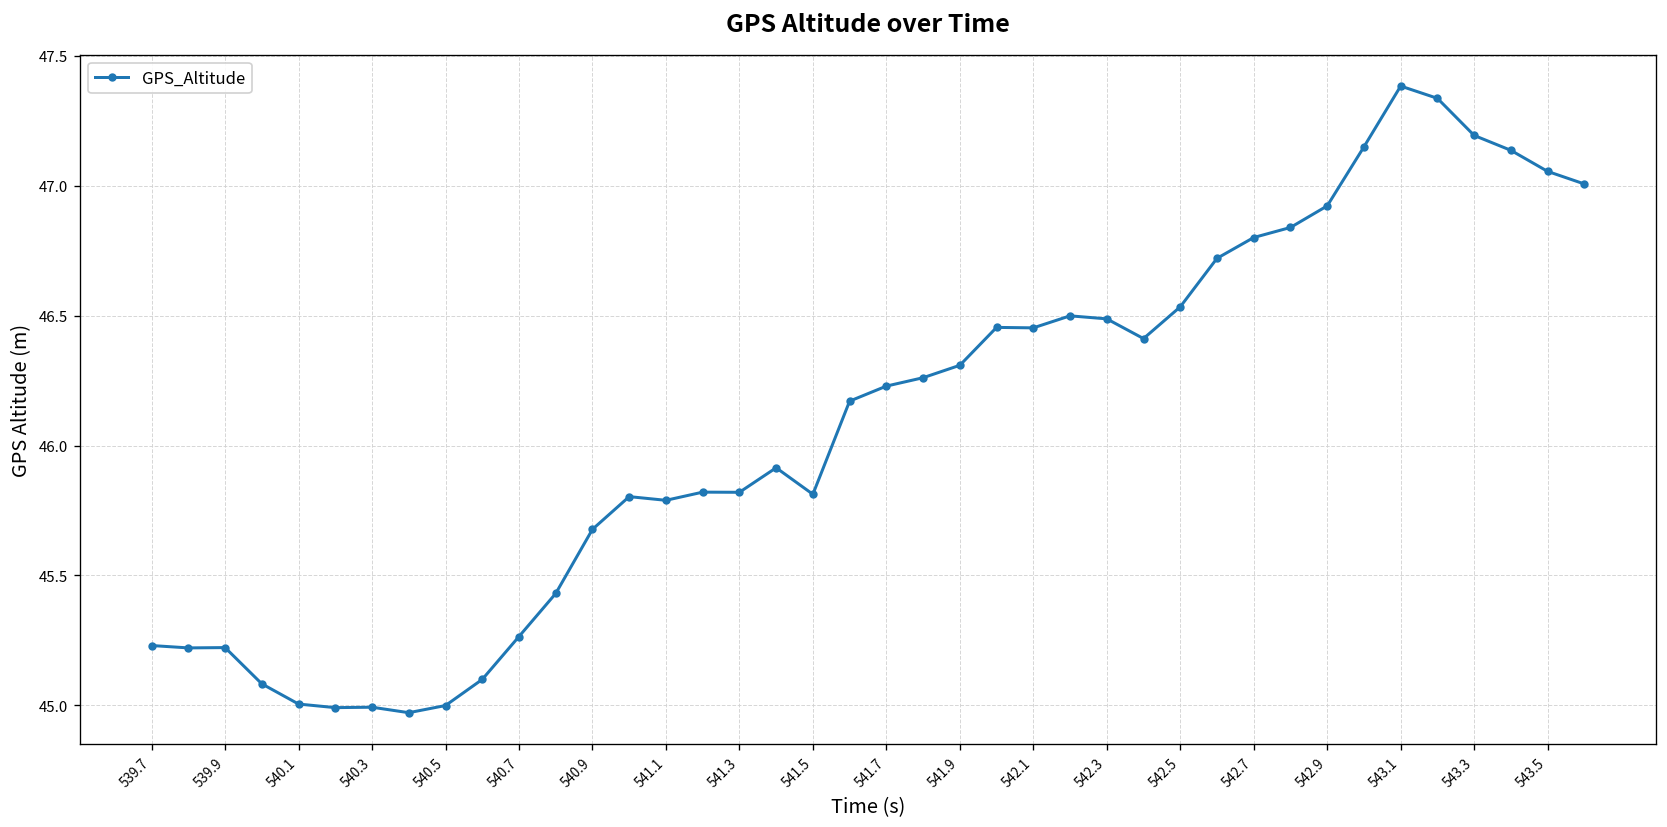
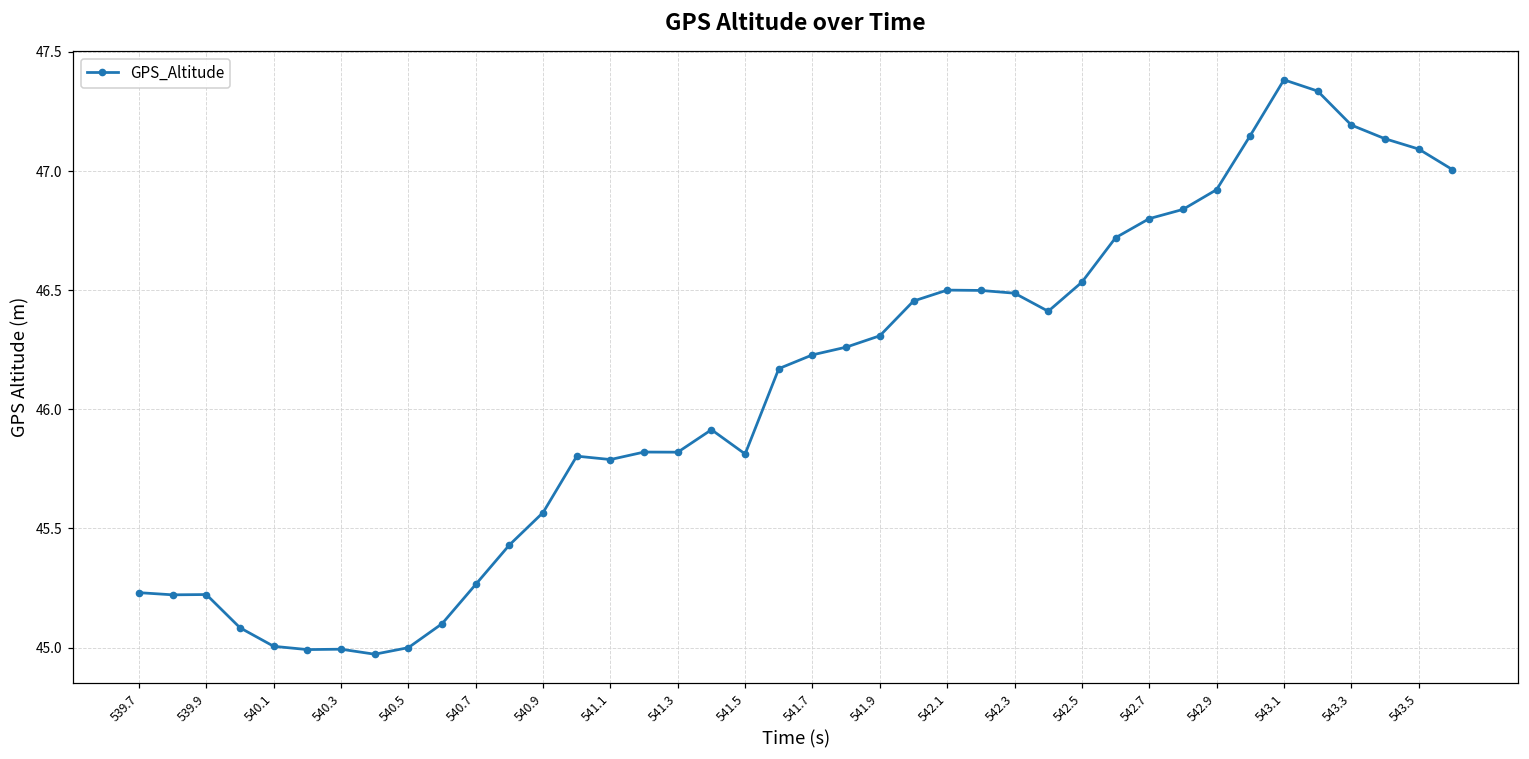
540.9: 45.68 -> 45.57
542.1: 46.45 -> 46.50
543.5: 47.05 -> 47.09
